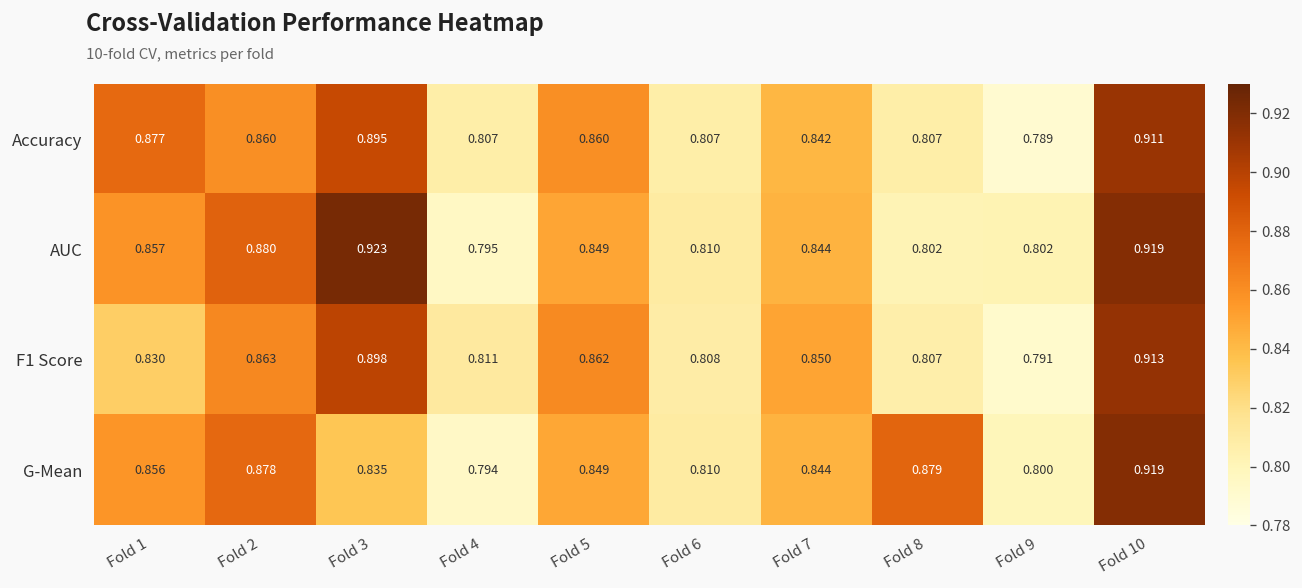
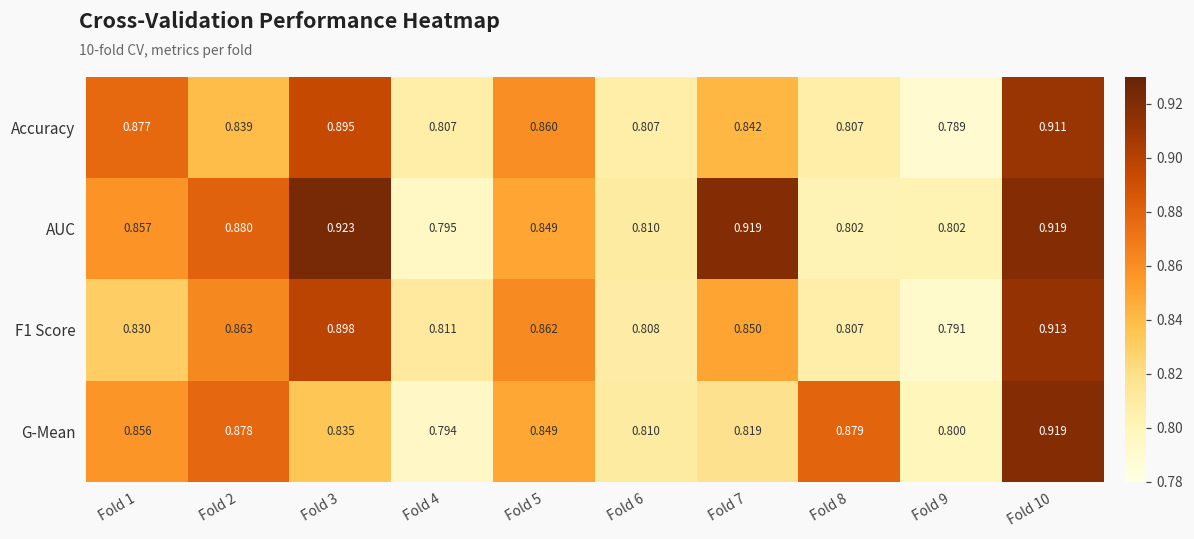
Accuracy, Fold 2: 0.860 -> 0.839
AUC, Fold 7: 0.844 -> 0.919
G-Mean, Fold 7: 0.844 -> 0.819
